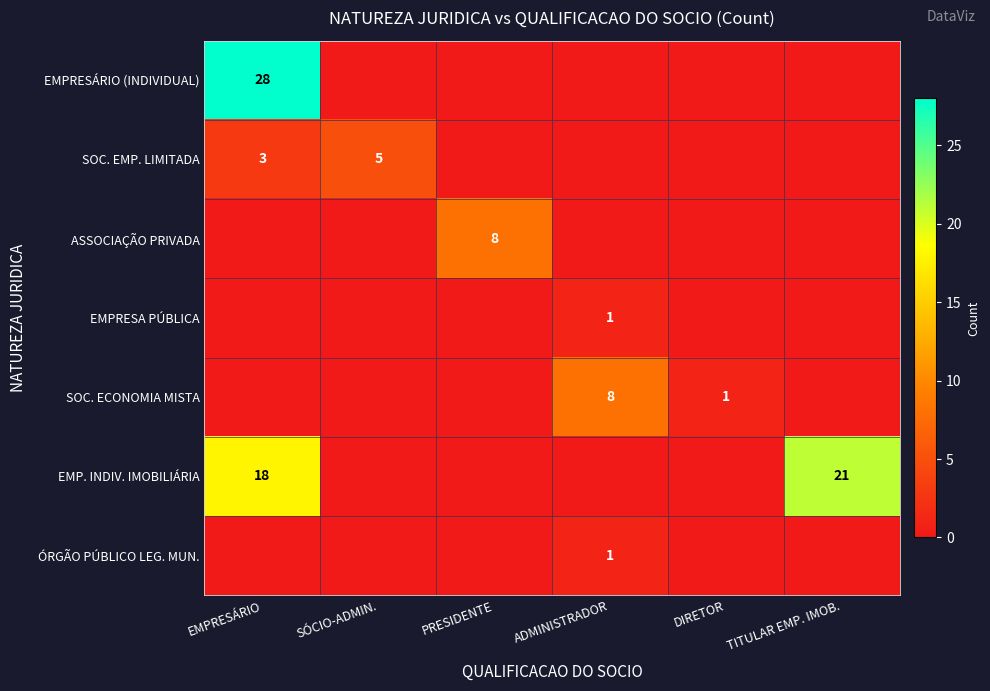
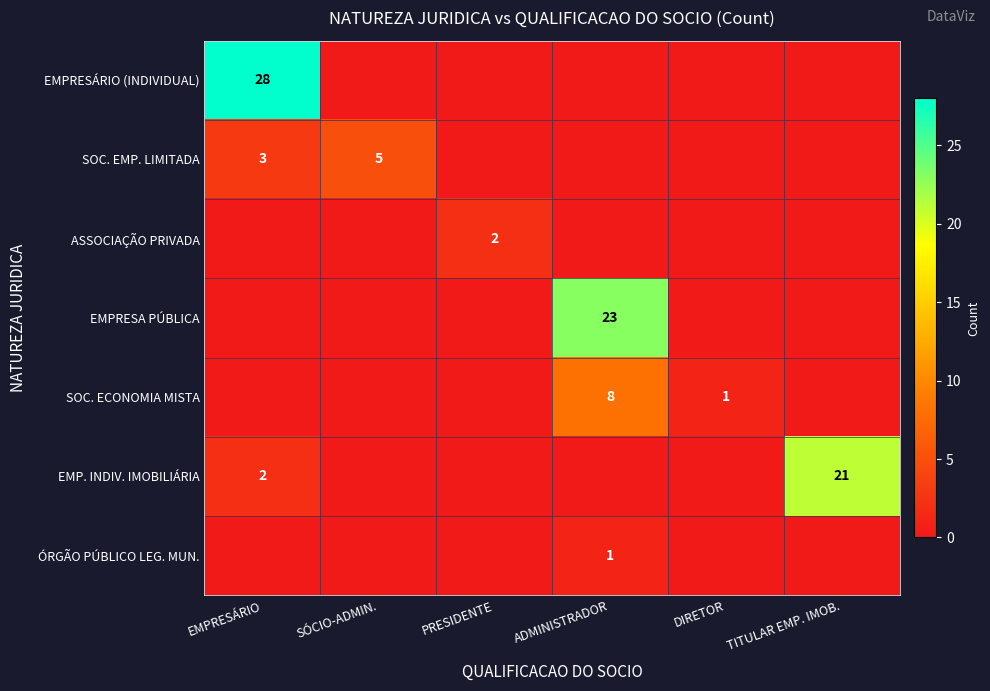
ASSOCIAÇÃO PRIVADA, PRESIDENTE: 8 -> 2
EMPRESA PÚBLICA, ADMINISTRADOR: 1 -> 23
EMP. INDIV. IMOBILIÁRIA, EMPRESÁRIO: 18 -> 2
